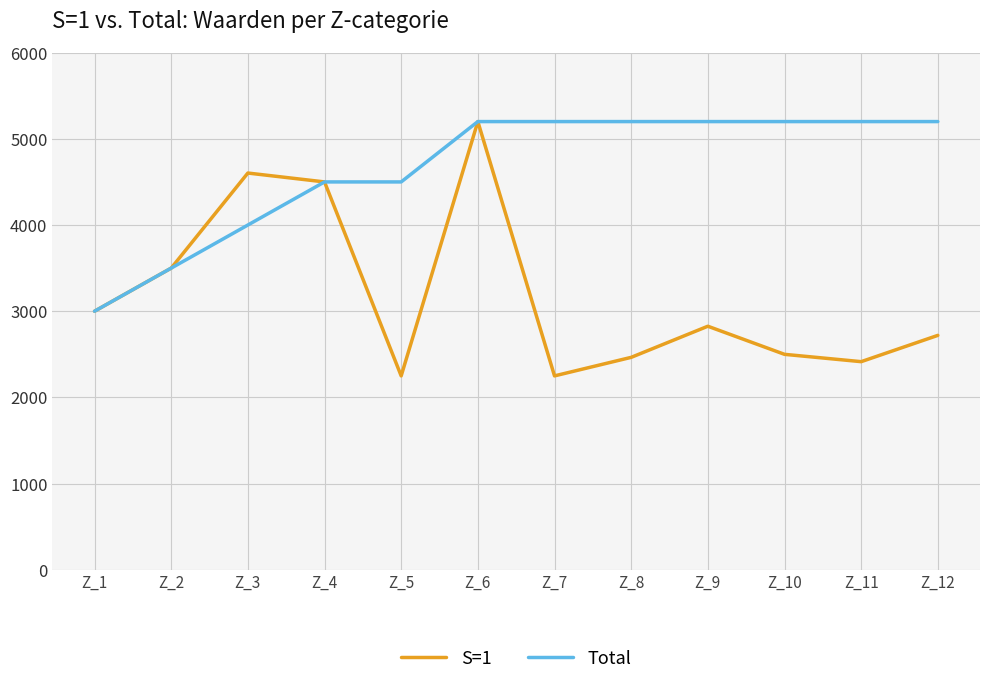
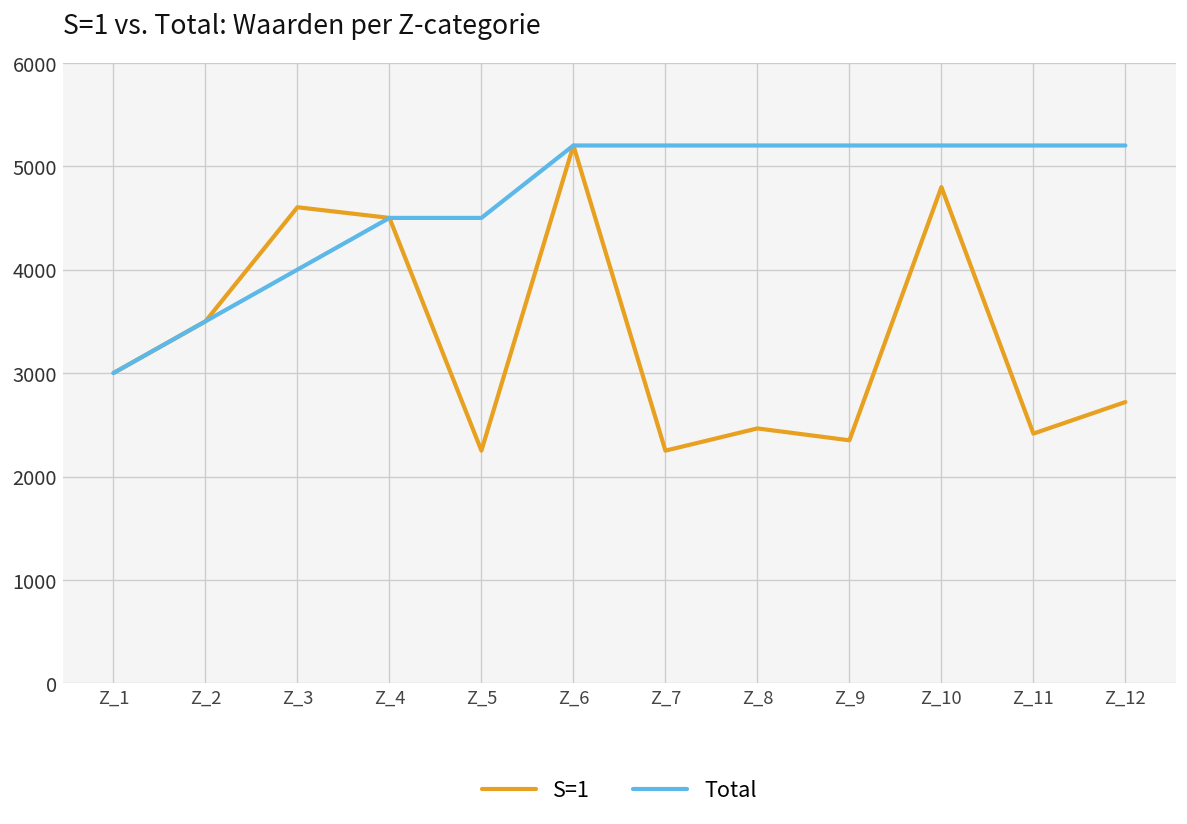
S=1, Z_9: 2800 -> 2400
S=1, Z_10: 2500 -> 4800
